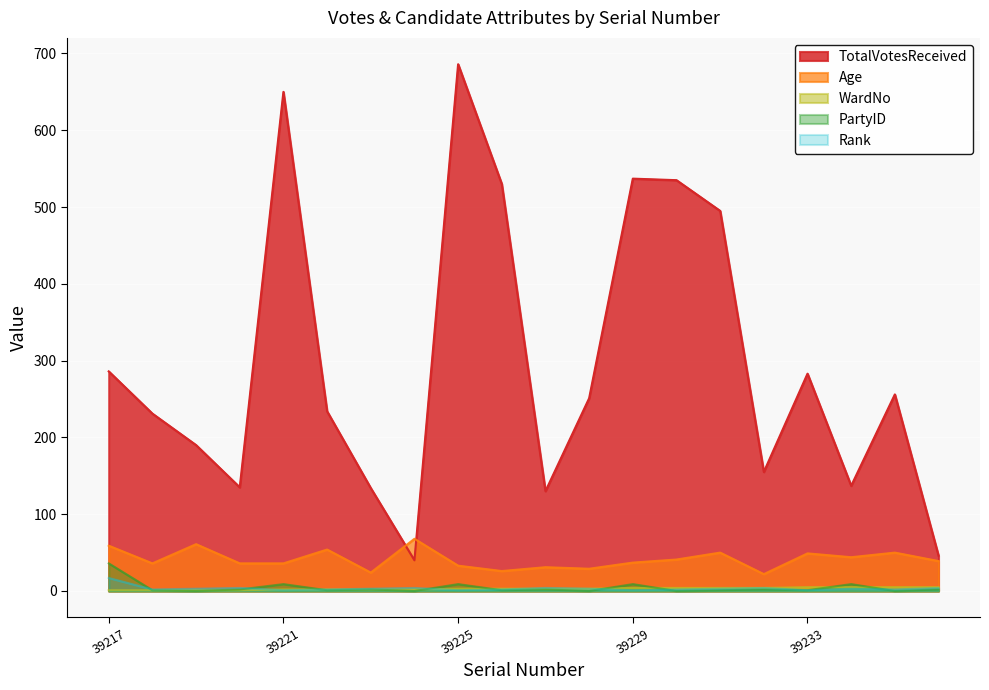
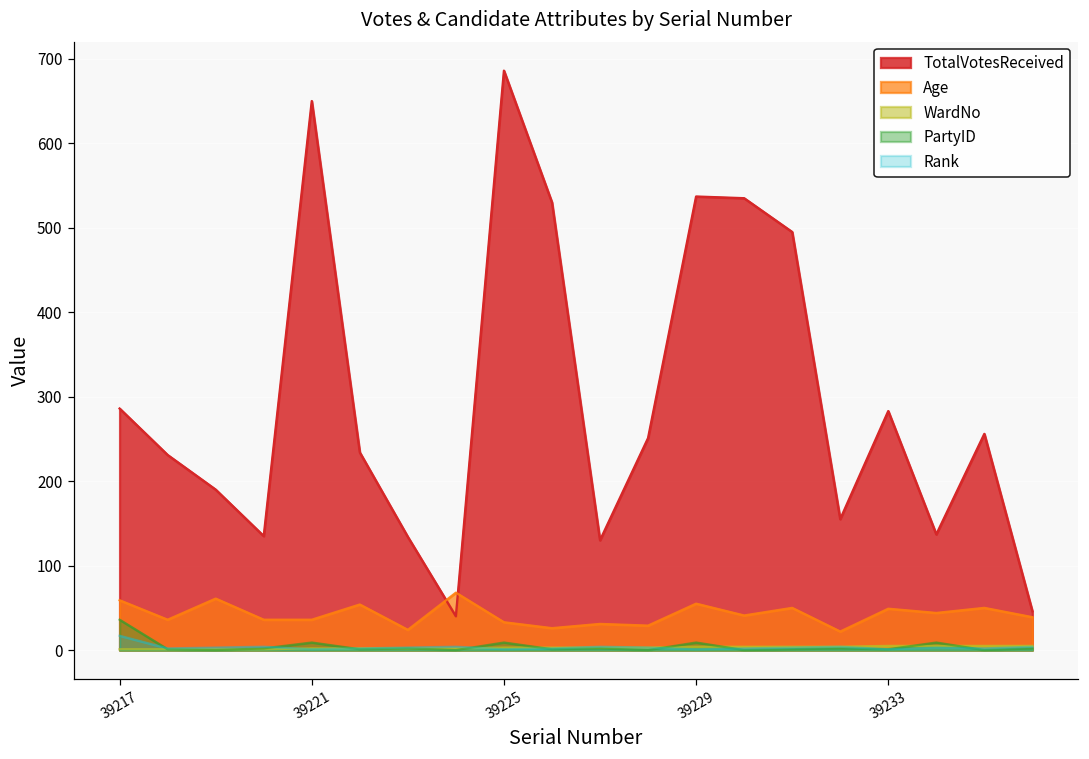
Age, 39229: 40 -> 60
